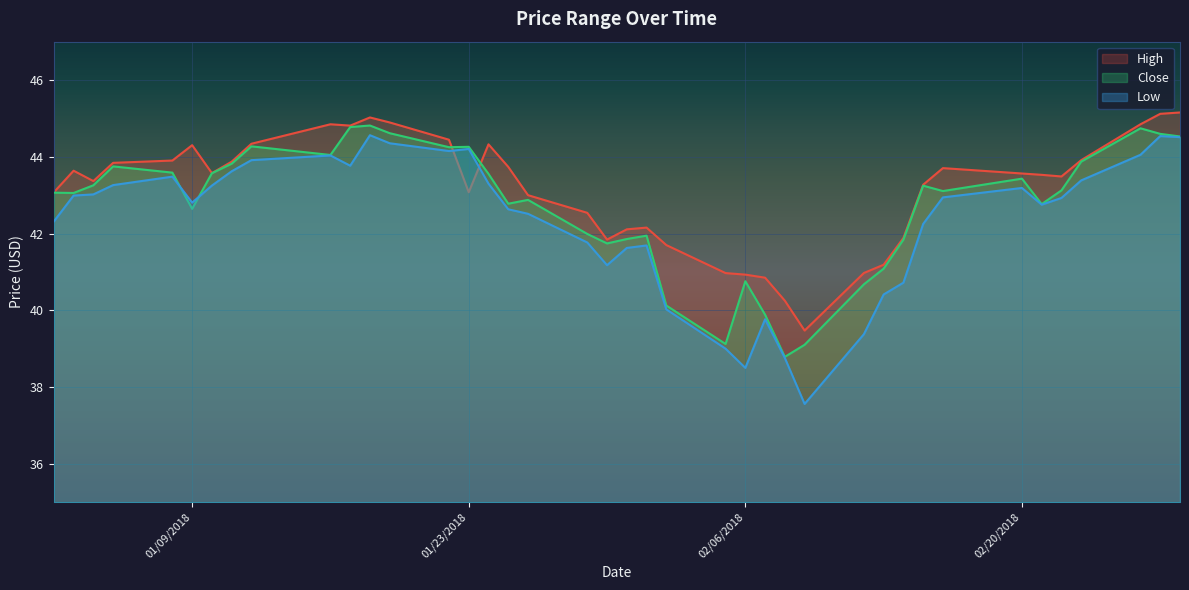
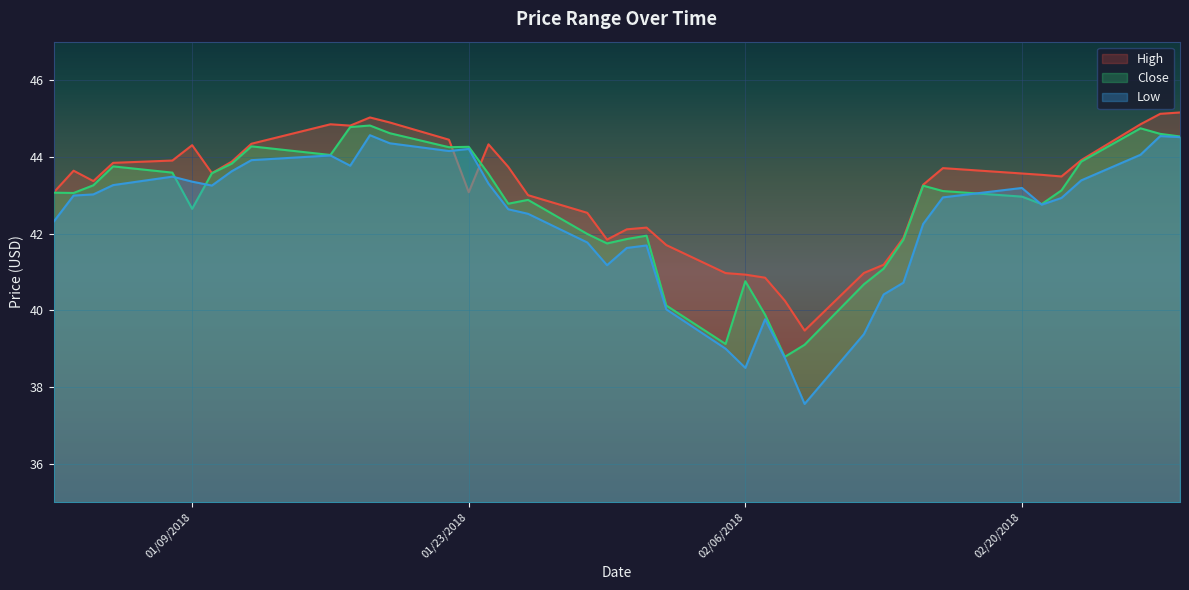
Low, 01/09/2018: 42.8 -> 43.4
Close, 02/20/2018: 43.4 -> 43.0
